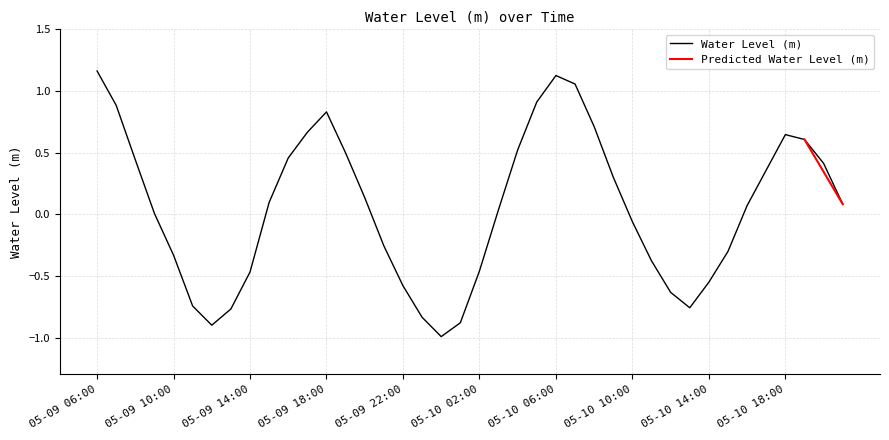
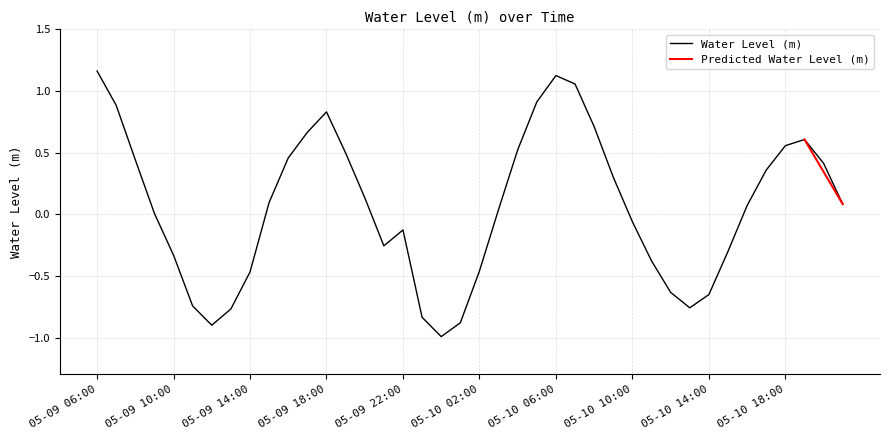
Water Level (m), 05-09 22:00: -0.58 -> -0.13
Water Level (m), 05-10 14:00: -0.55 -> -0.65
Water Level (m), 05-10 18:00: 0.65 -> 0.56
